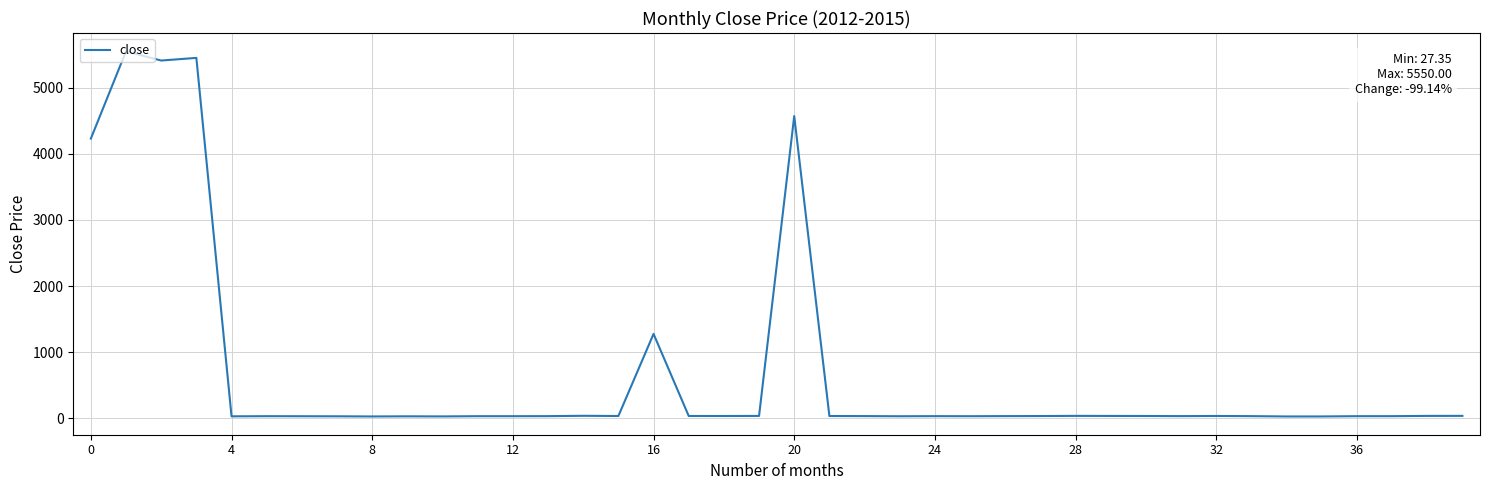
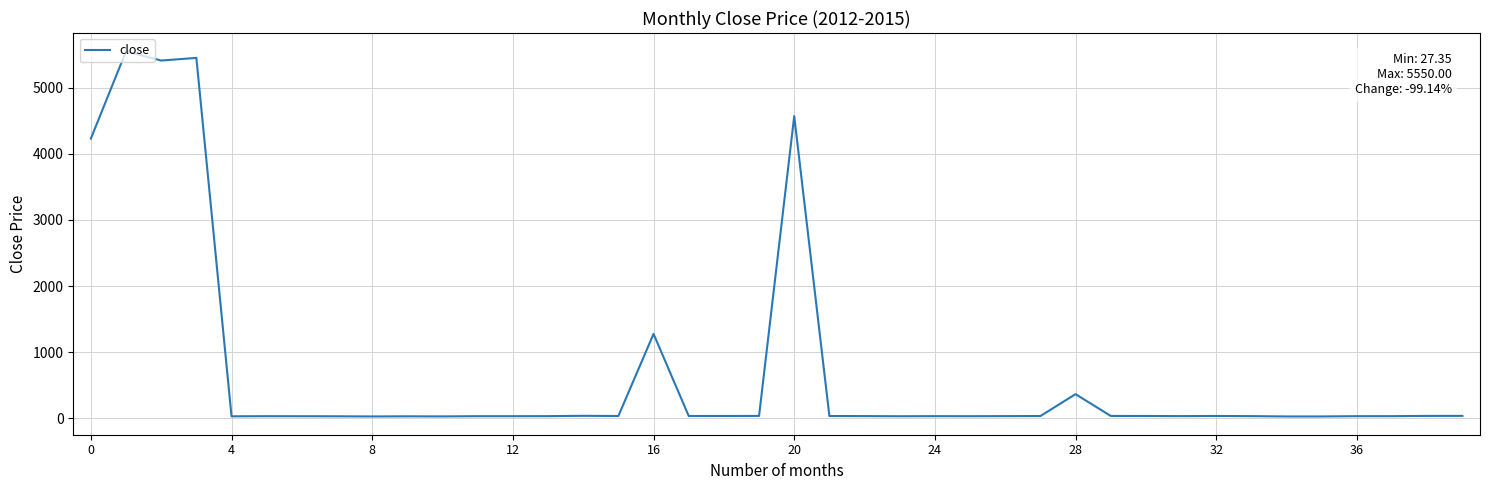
28: 0 -> 400
